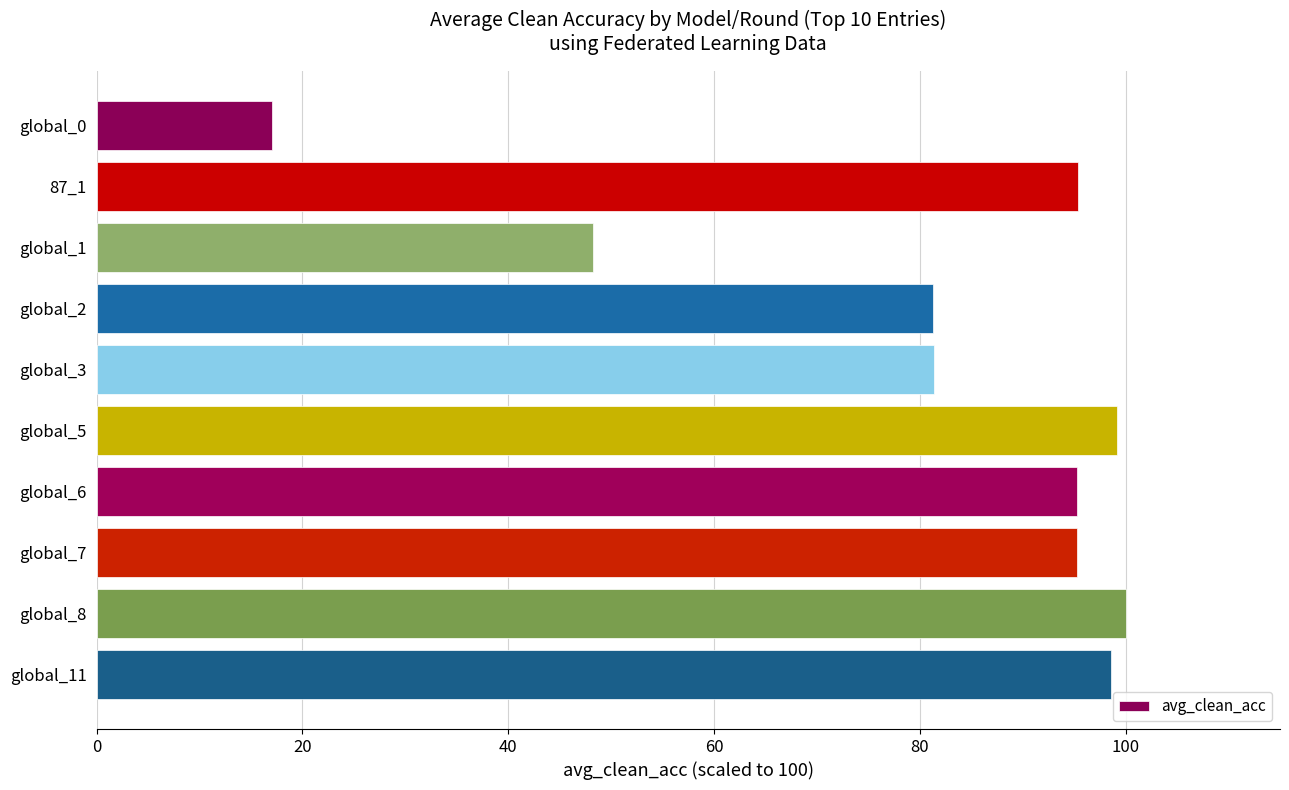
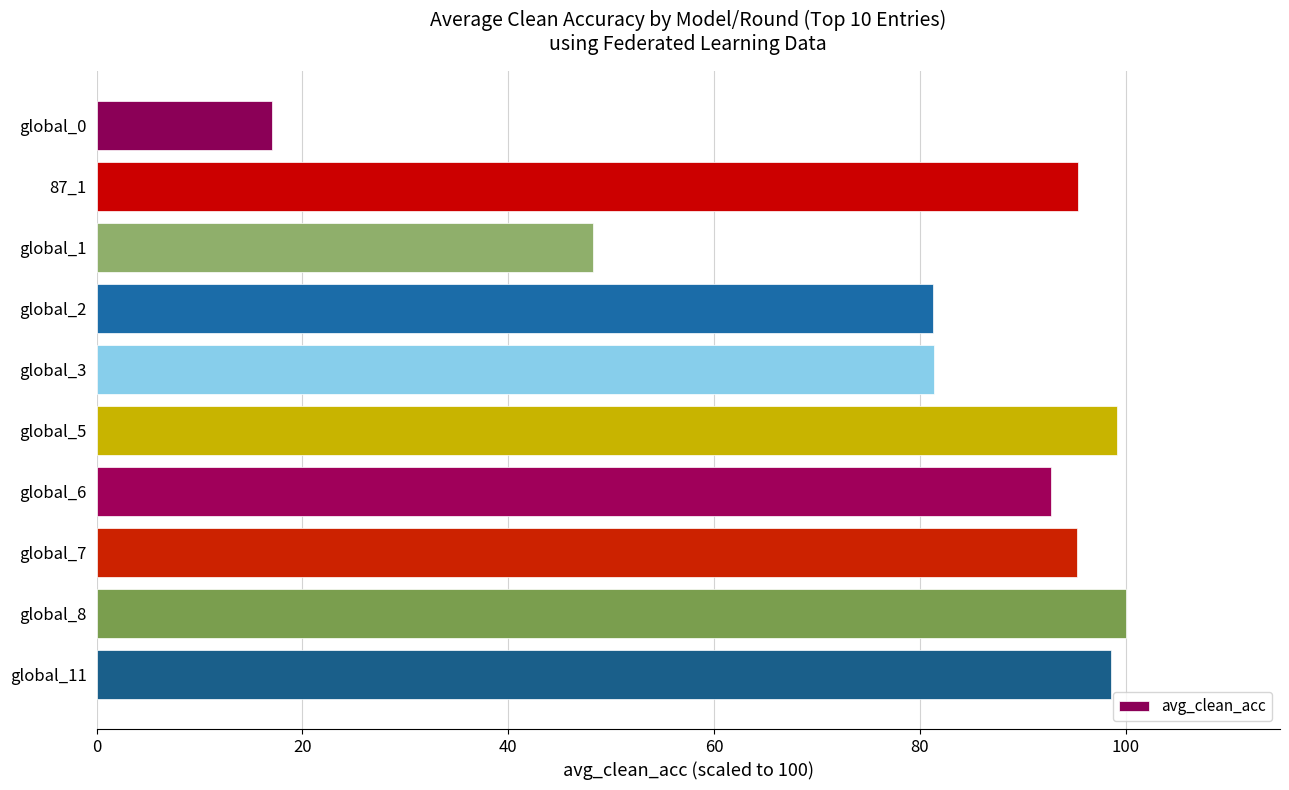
global_6: 95.3 -> 92.7
